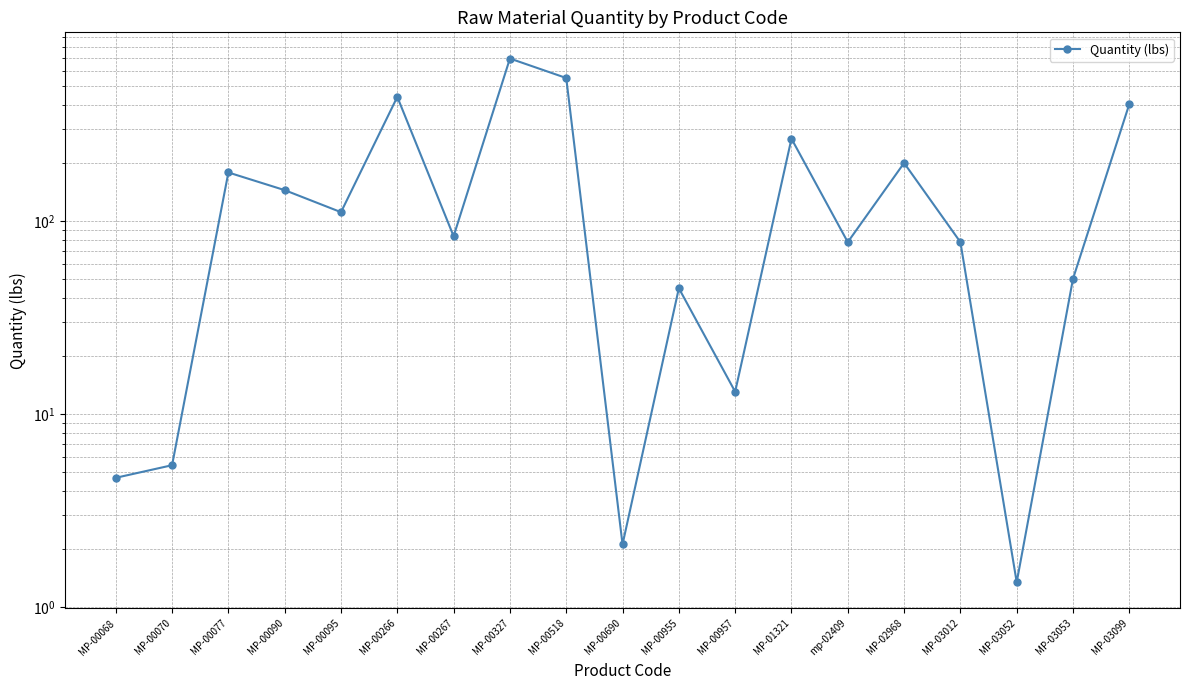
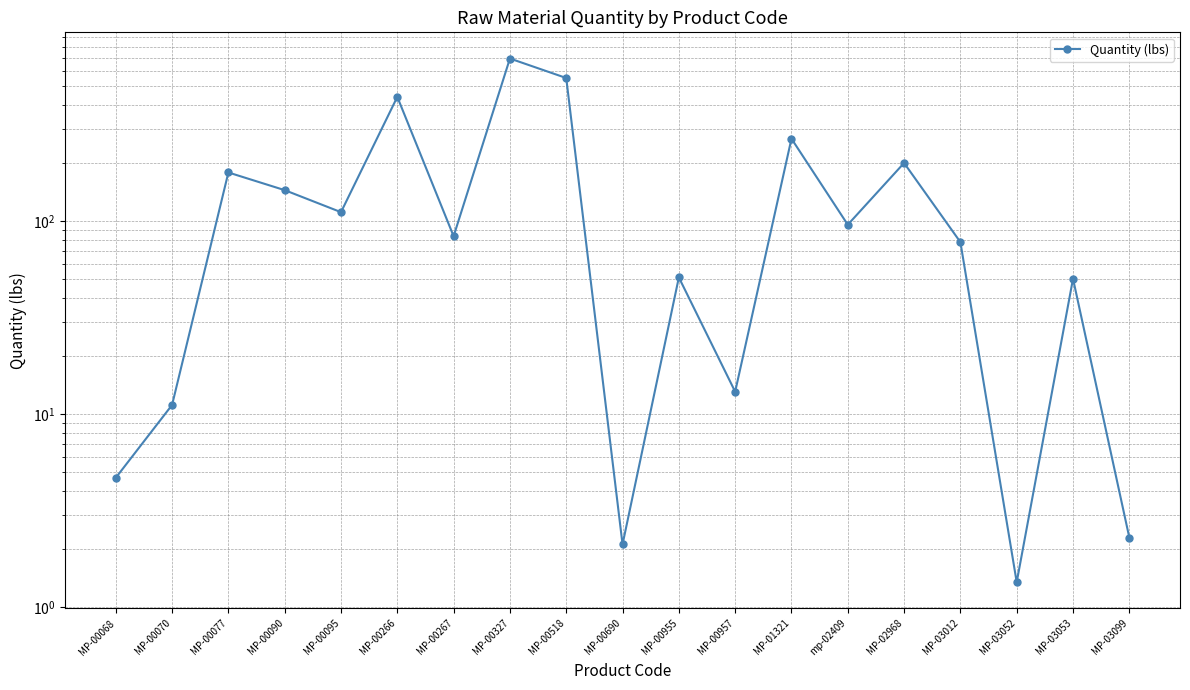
MP-00070: 5.5 -> 11
MP-00955: 45 -> 51
mp-02409: 78 -> 100
MP-03099: 410 -> 2.3
